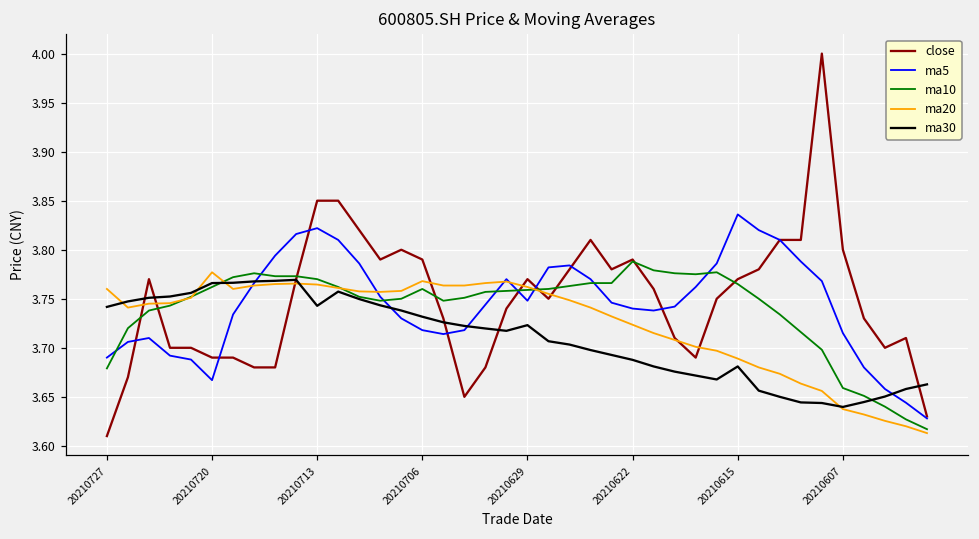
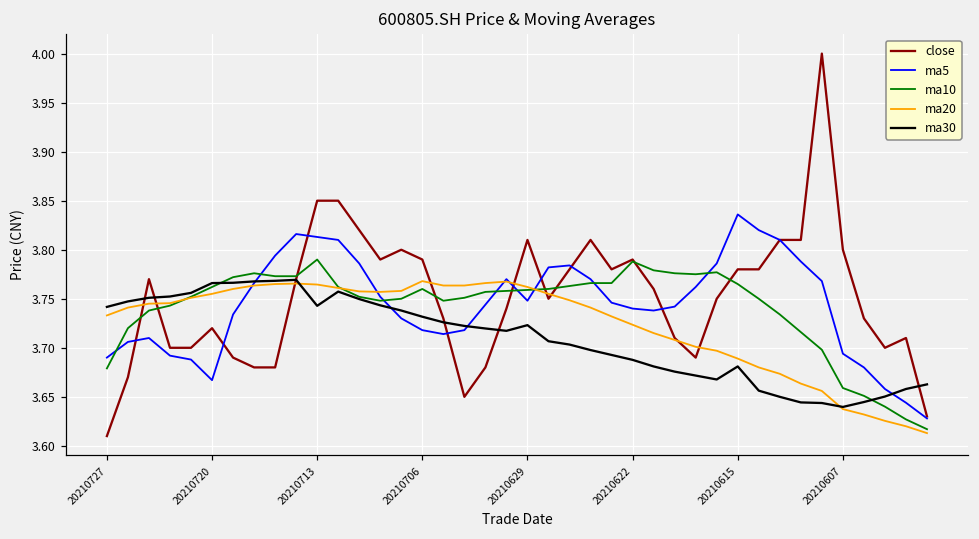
ma20, 20210727: 3.76 -> 3.73
close, 20210720: 3.69 -> 3.72
ma20, 20210720: 3.78 -> 3.76
ma5, 20210713: 3.82 -> 3.81
ma10, 20210713: 3.77 -> 3.79
close, 20210629: 3.77 -> 3.81
close, 20210615: 3.77 -> 3.78
ma5, 20210607: 3.72 -> 3.69
